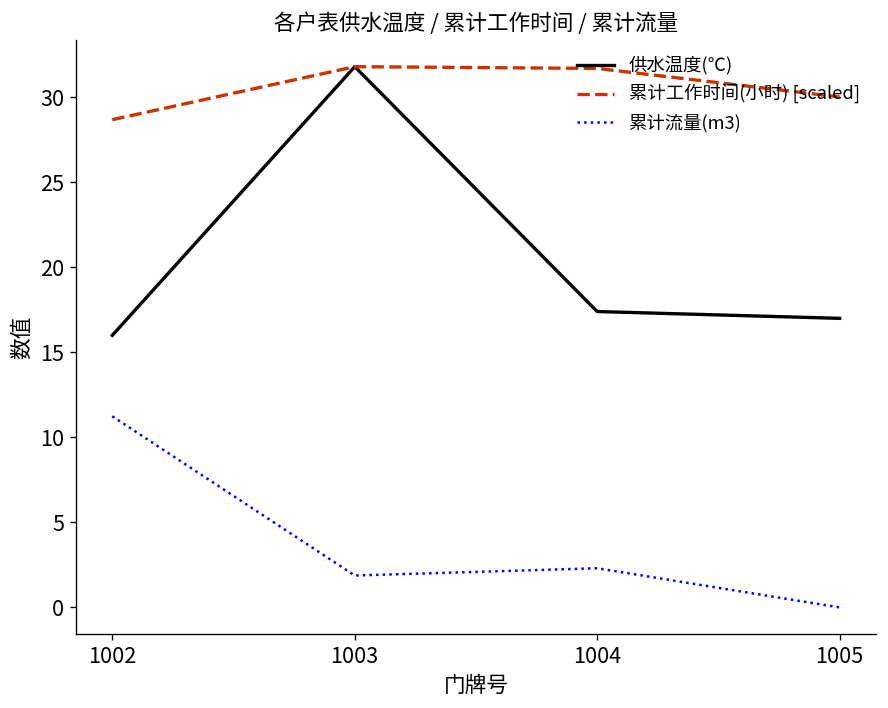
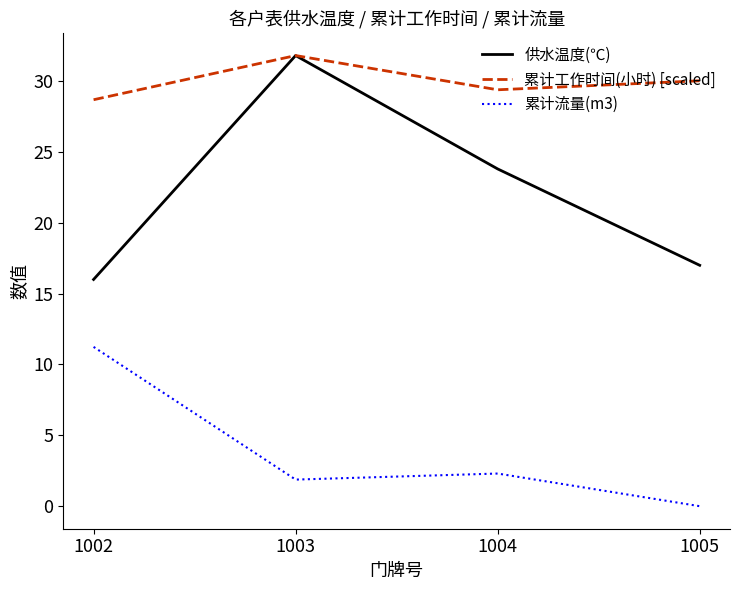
供水温度(℃), 1004: 17.4 -> 23.8
累计工作时间(小时) [scaled], 1004: 31.7 -> 29.4
